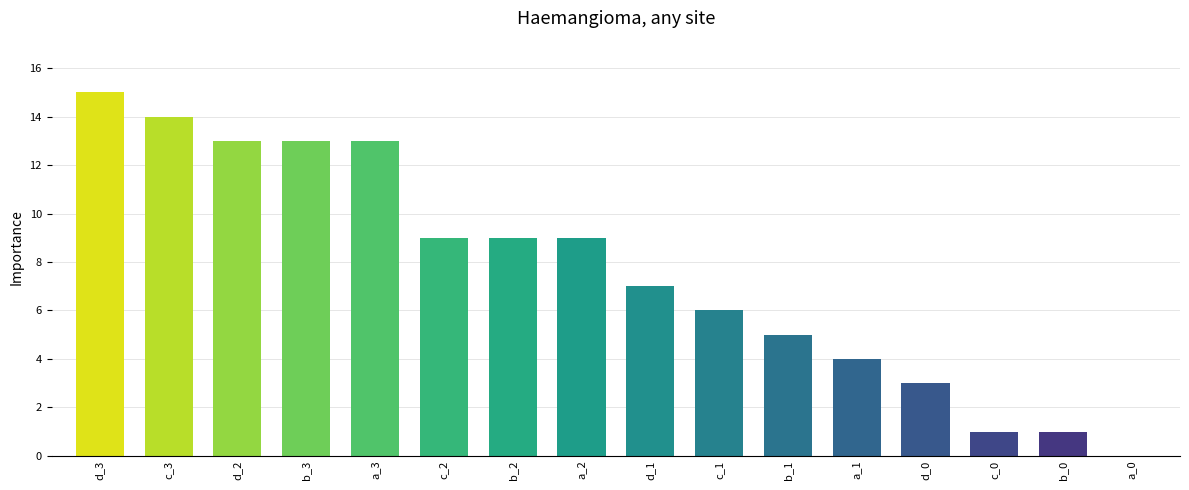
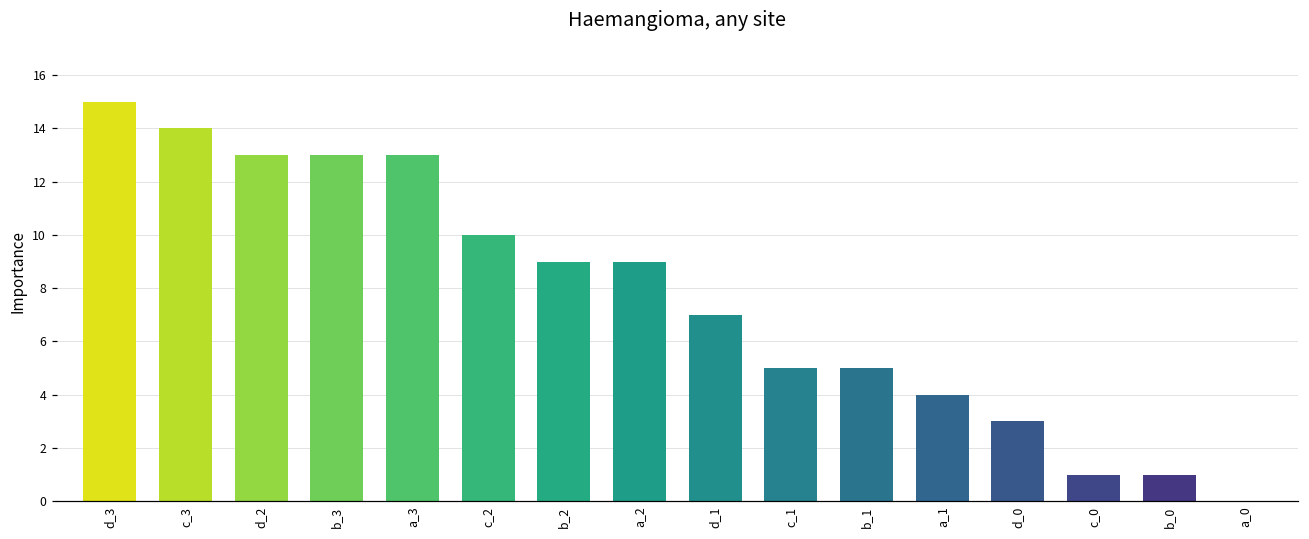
c_2: 9 -> 10
c_1: 6 -> 5
